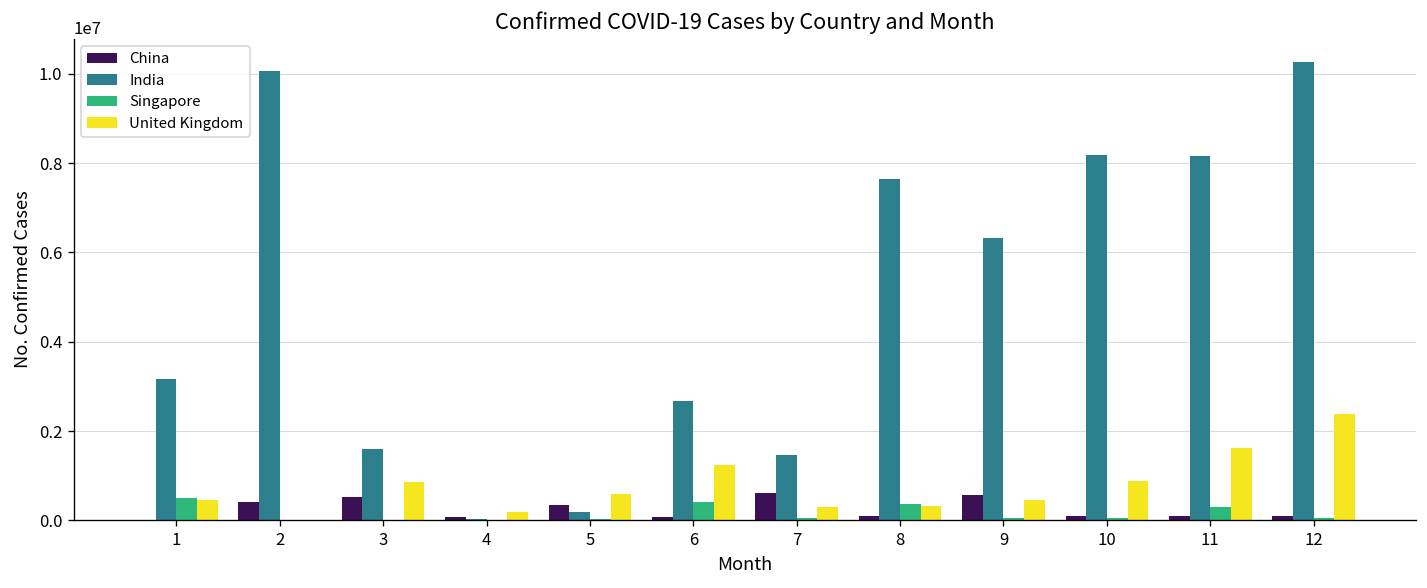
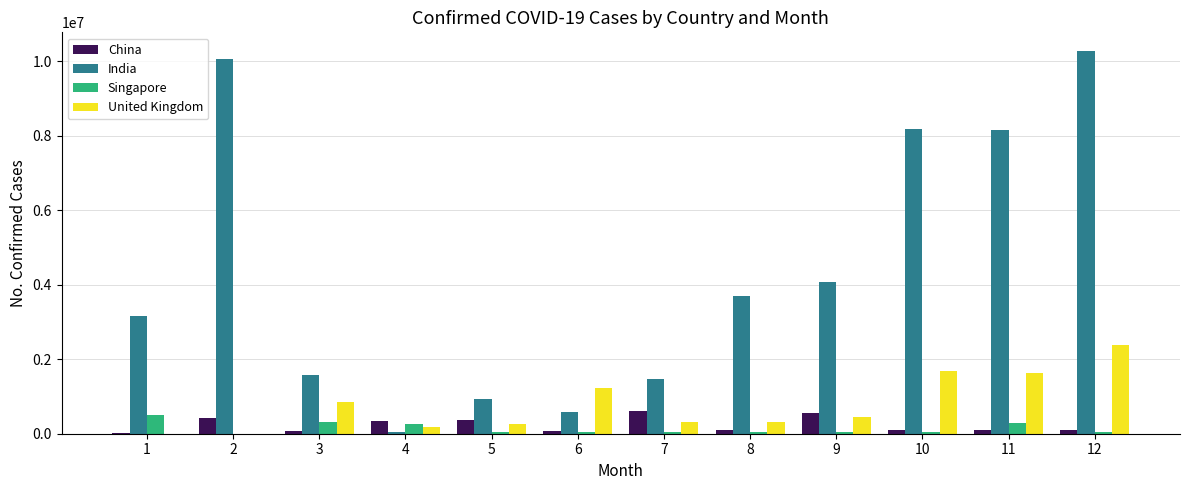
United Kingdom, 1: 500000 -> 0
China, 3: 500000 -> 100000
Singapore, 3: 0 -> 300000
China, 4: 100000 -> 300000
Singapore, 4: 0 -> 300000
India, 5: 200000 -> 900000
United Kingdom, 5: 600000 -> 200000
India, 6: 2700000 -> 600000
Singapore, 6: 400000 -> 0
India, 8: 7700000 -> 3700000
Singapore, 8: 400000 -> 100000
India, 9: 6300000 -> 4100000
United Kingdom, 10: 900000 -> 1700000
